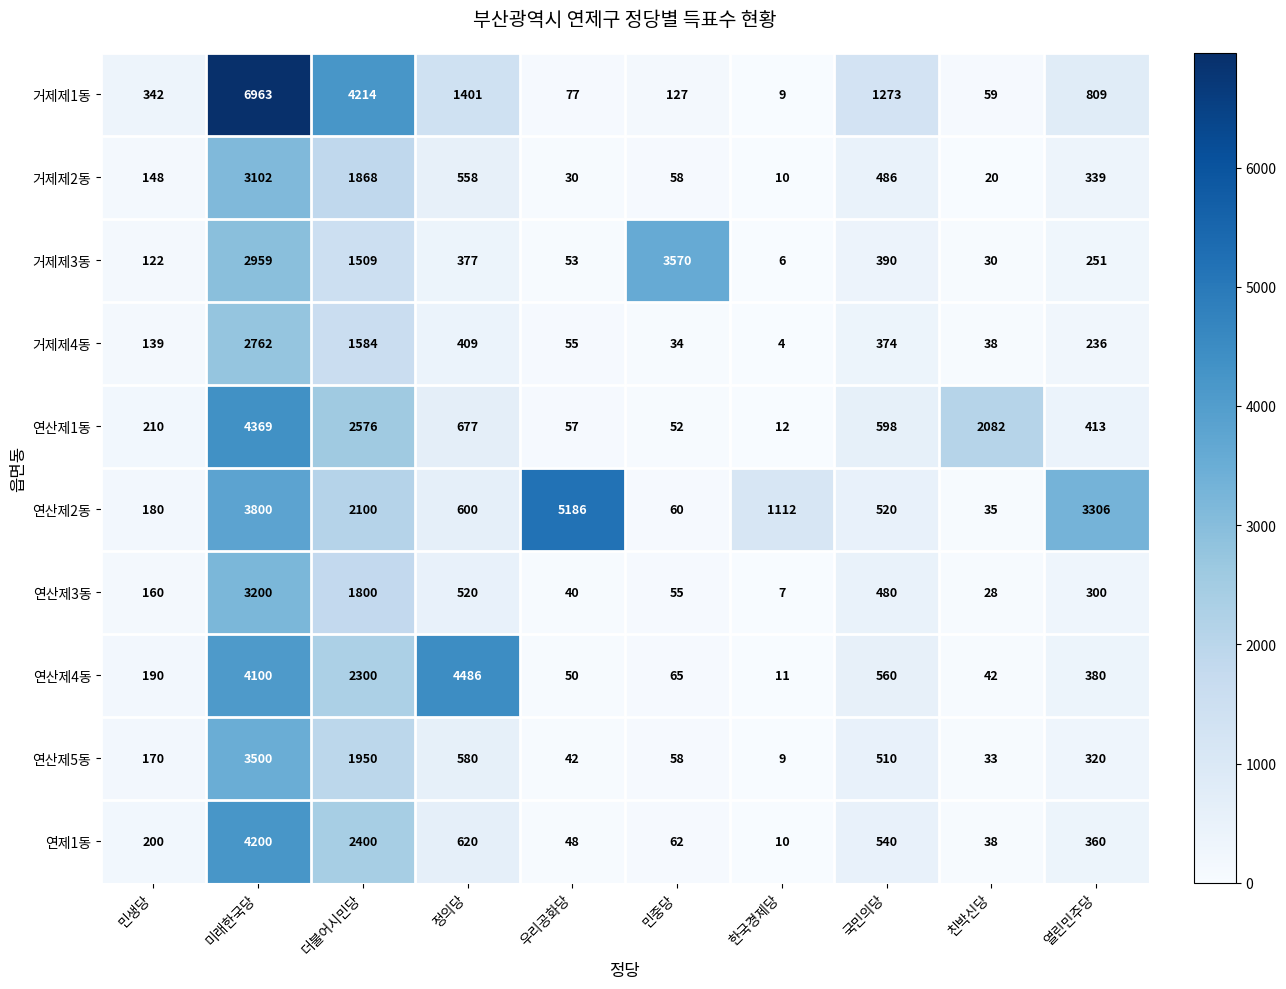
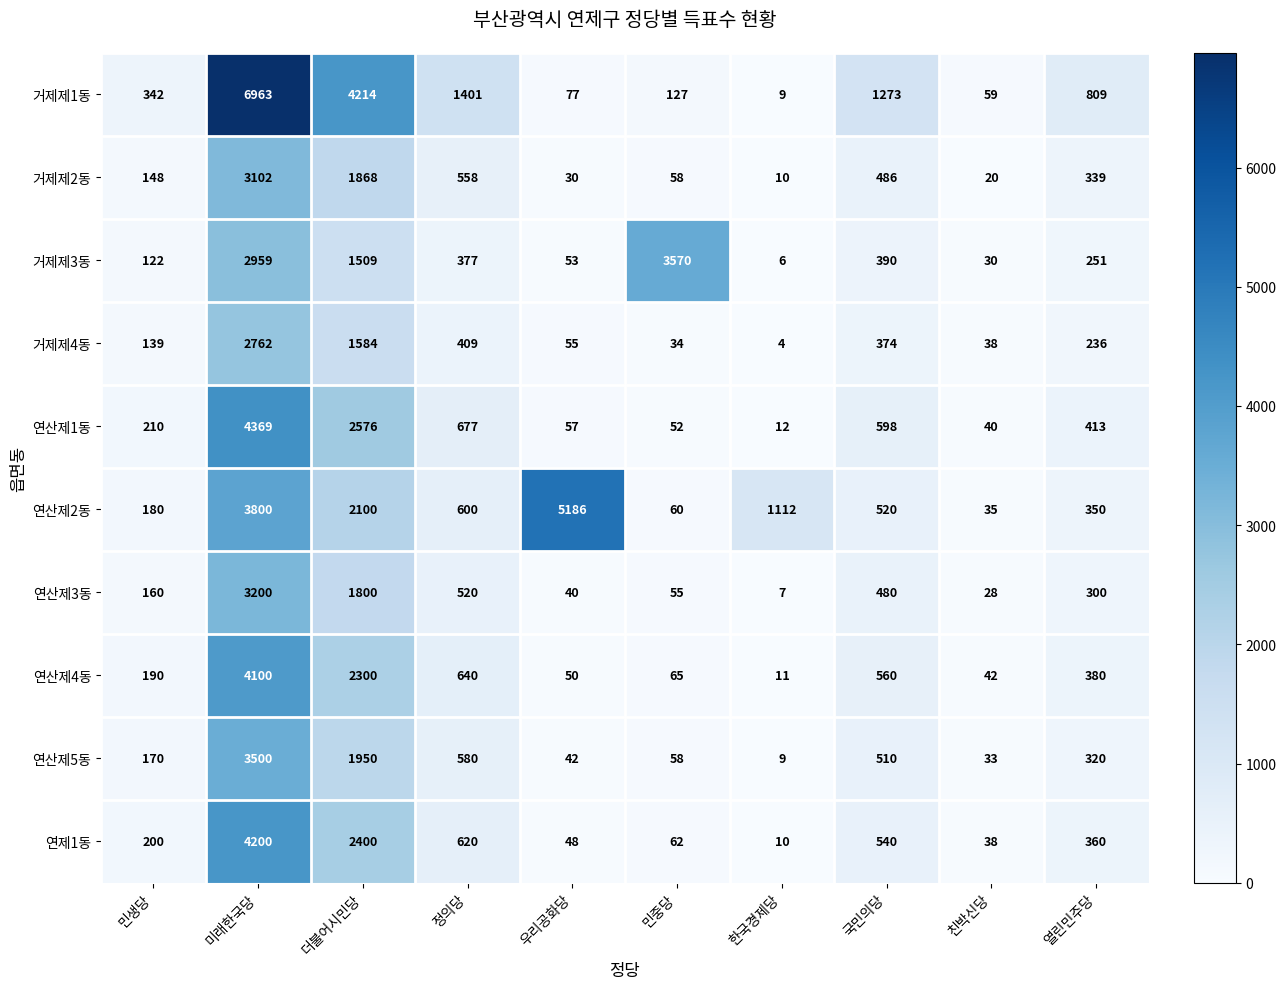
연산제1동, 친박신당: 2082 -> 40
연산제2동, 열린민주당: 3306 -> 350
연산제4동, 정의당: 4486 -> 640
